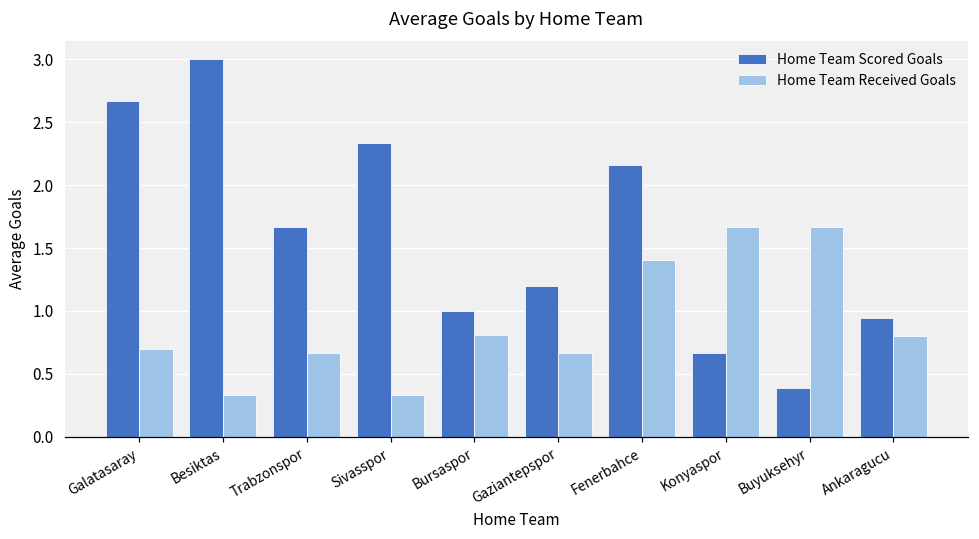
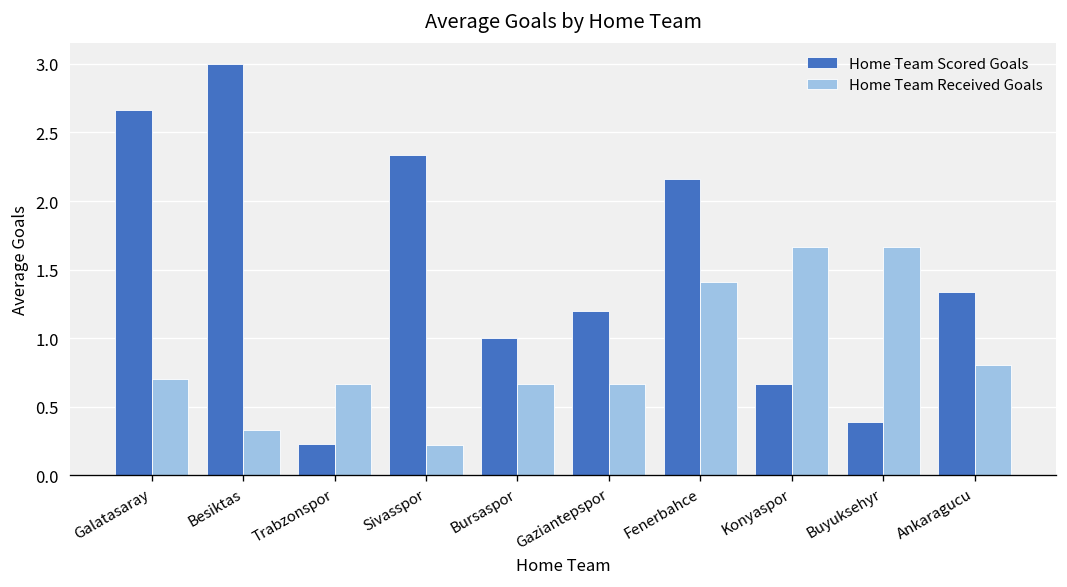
Home Team Scored Goals, Trabzonspor: 1.67 -> 0.23
Home Team Received Goals, Sivasspor: 0.33 -> 0.22
Home Team Received Goals, Bursaspor: 0.81 -> 0.67
Home Team Scored Goals, Ankaragucu: 0.94 -> 1.33
